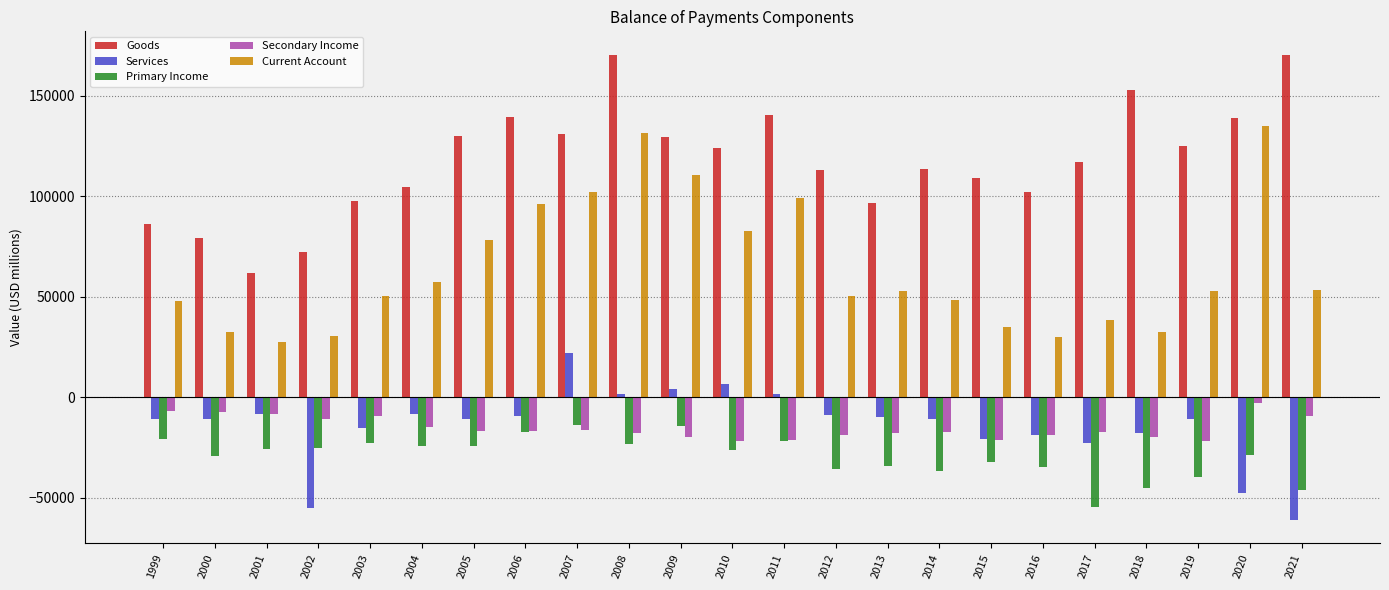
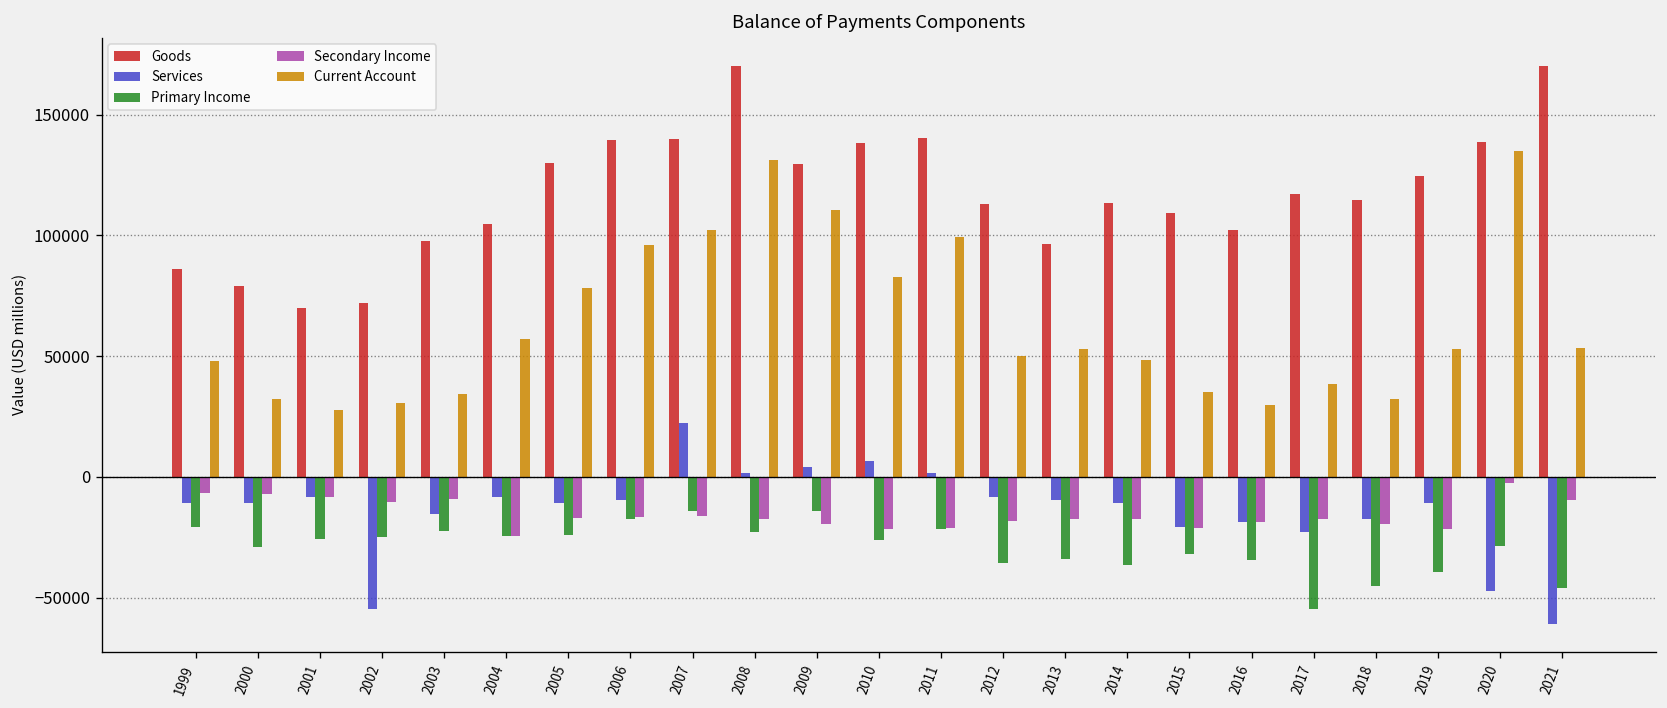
Goods, 2001: 62000 -> 70000
Current Account, 2003: 51000 -> 34000
Secondary Income, 2004: -15000 -> -24000
Goods, 2007: 131000 -> 140000
Goods, 2010: 124000 -> 138000
Goods, 2018: 153000 -> 115000
